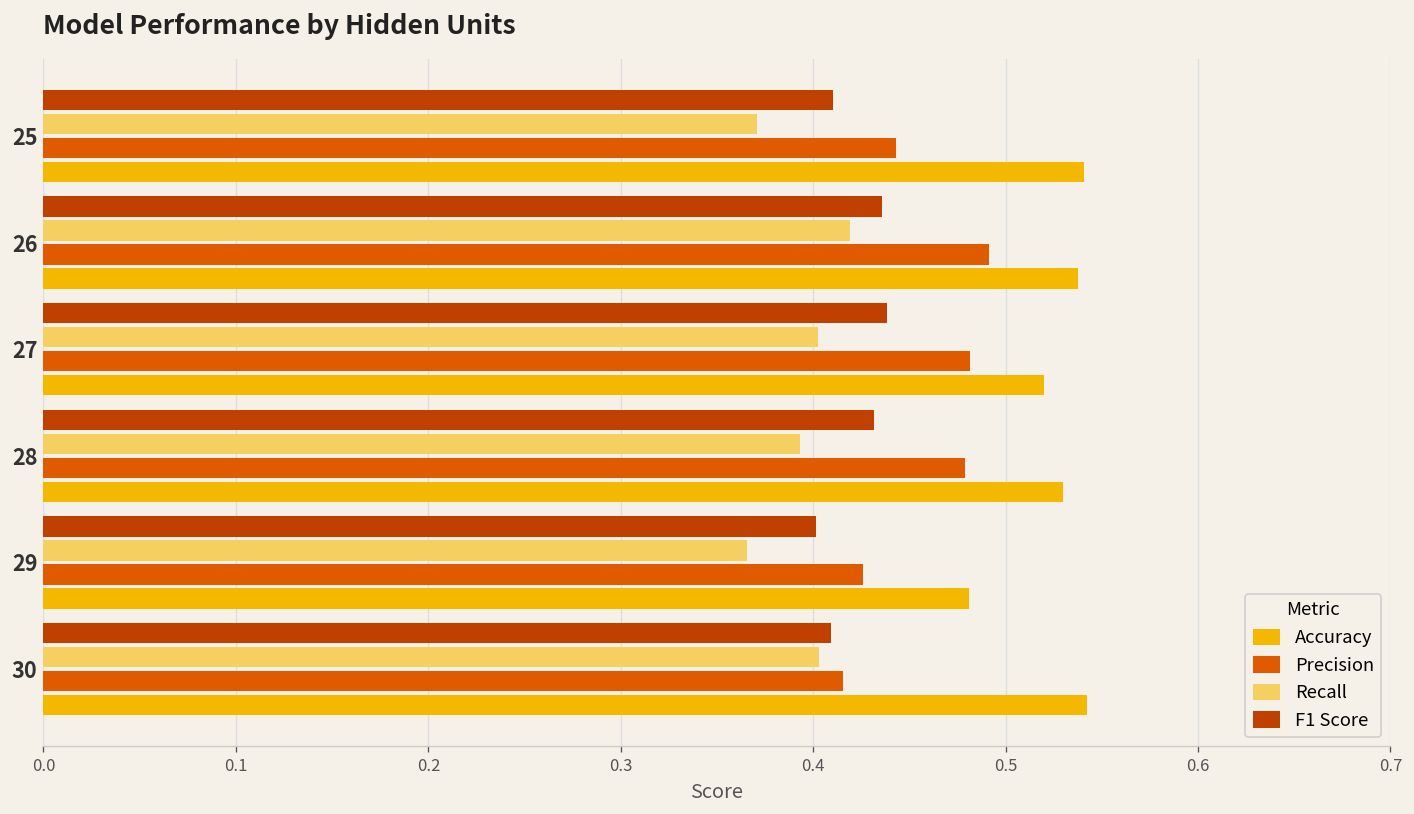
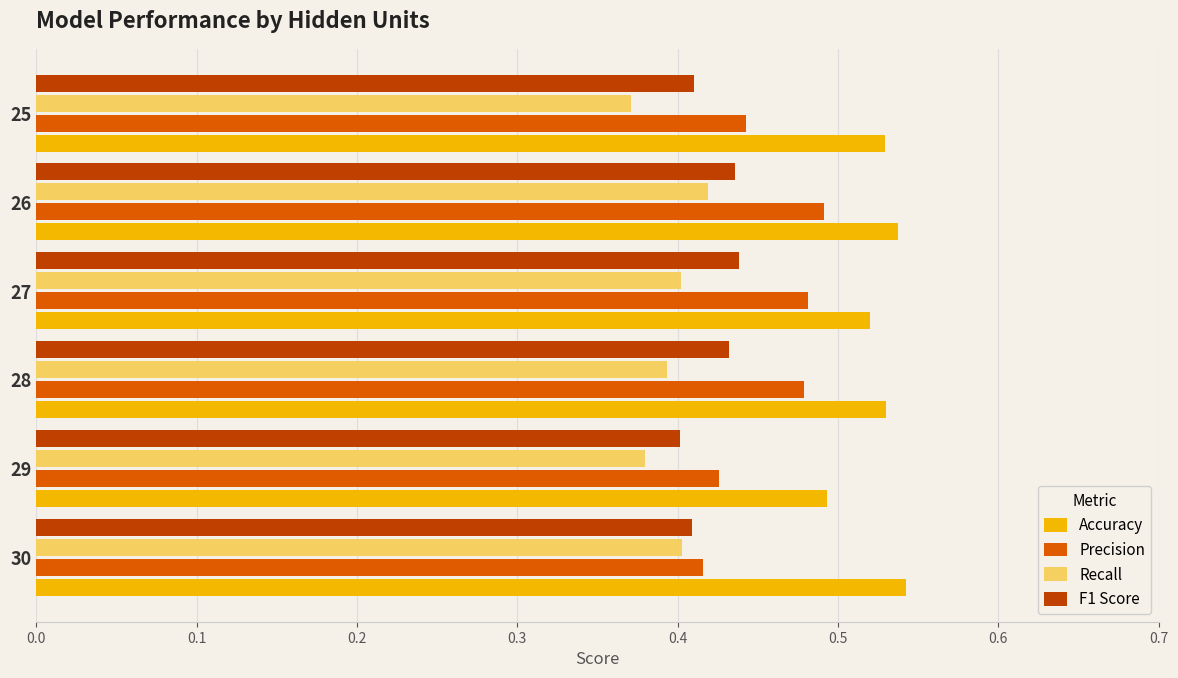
Accuracy, 25: 0.541 -> 0.529
Recall, 29: 0.366 -> 0.379
Accuracy, 29: 0.481 -> 0.493
